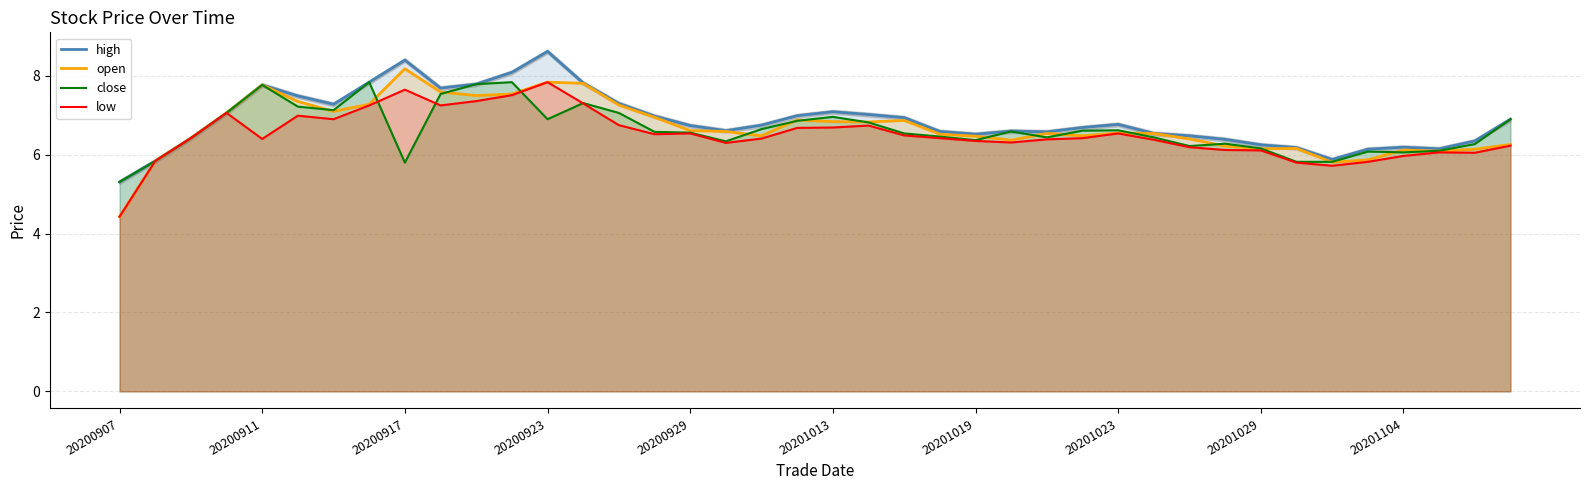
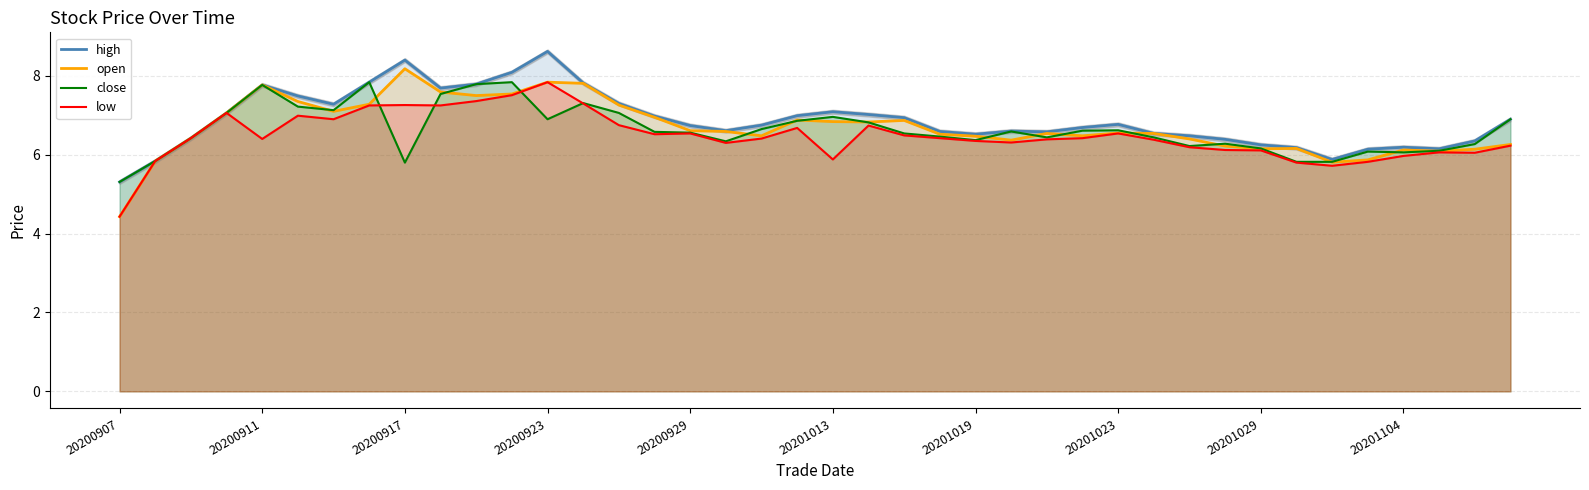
low, 20200917: 7.7 -> 7.3
low, 20201013: 6.7 -> 5.9
